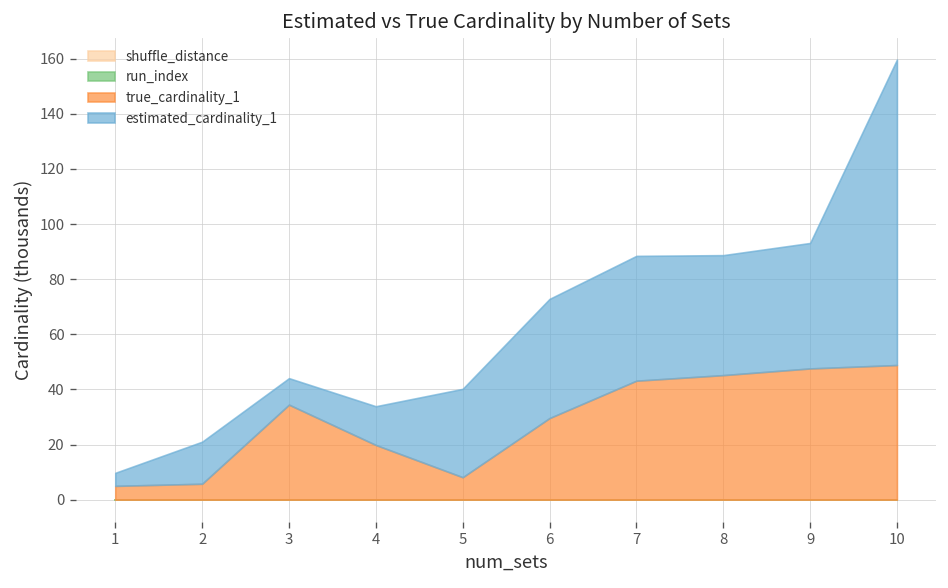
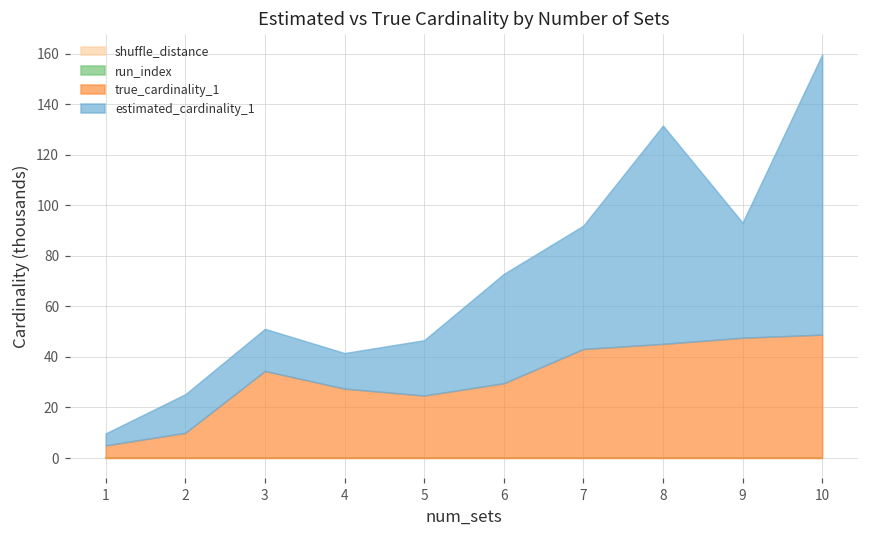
true_cardinality_1, 2: 6 -> 10
estimated_cardinality_1, 3: 10 -> 17
true_cardinality_1, 4: 20 -> 27
true_cardinality_1, 5: 8 -> 25
estimated_cardinality_1, 5: 32 -> 22
estimated_cardinality_1, 7: 45 -> 49
estimated_cardinality_1, 8: 44 -> 86
